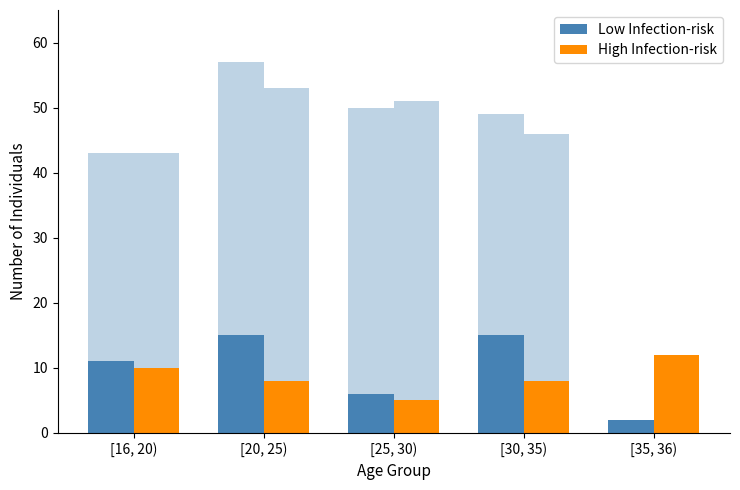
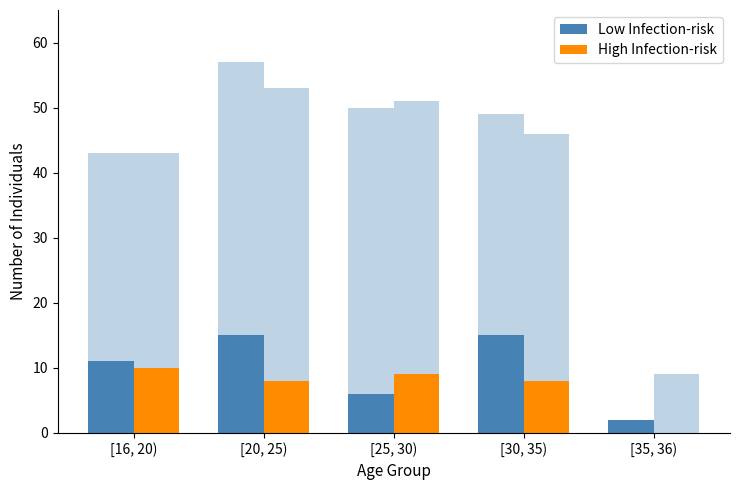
High Infection-risk, [25, 30): 5 -> 9
High Infection-risk, [35, 36): 12 -> 0
